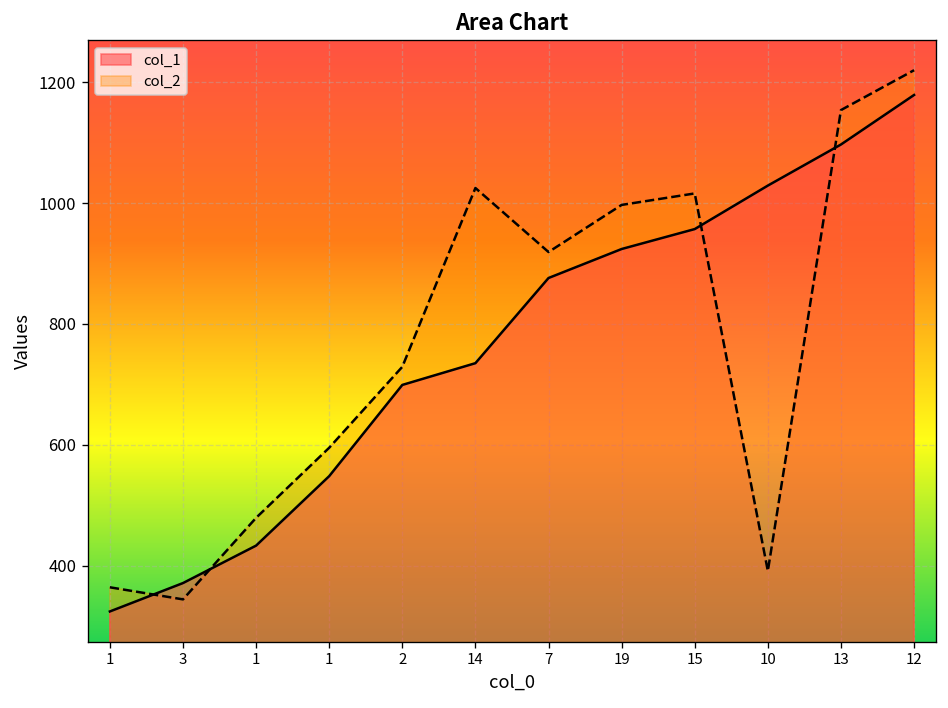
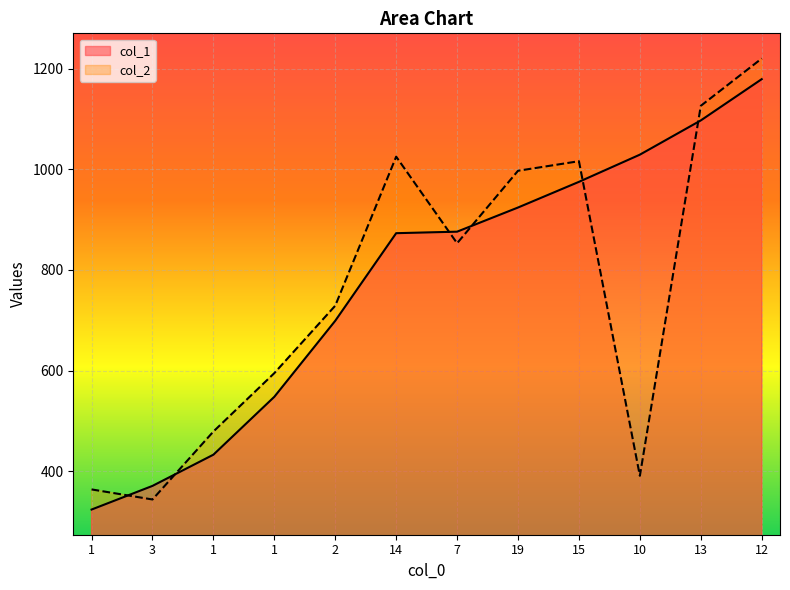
col_1, 14: 740 -> 870
col_2, 7: 920 -> 850
col_1, 15: 960 -> 980
col_2, 13: 1150 -> 1130
